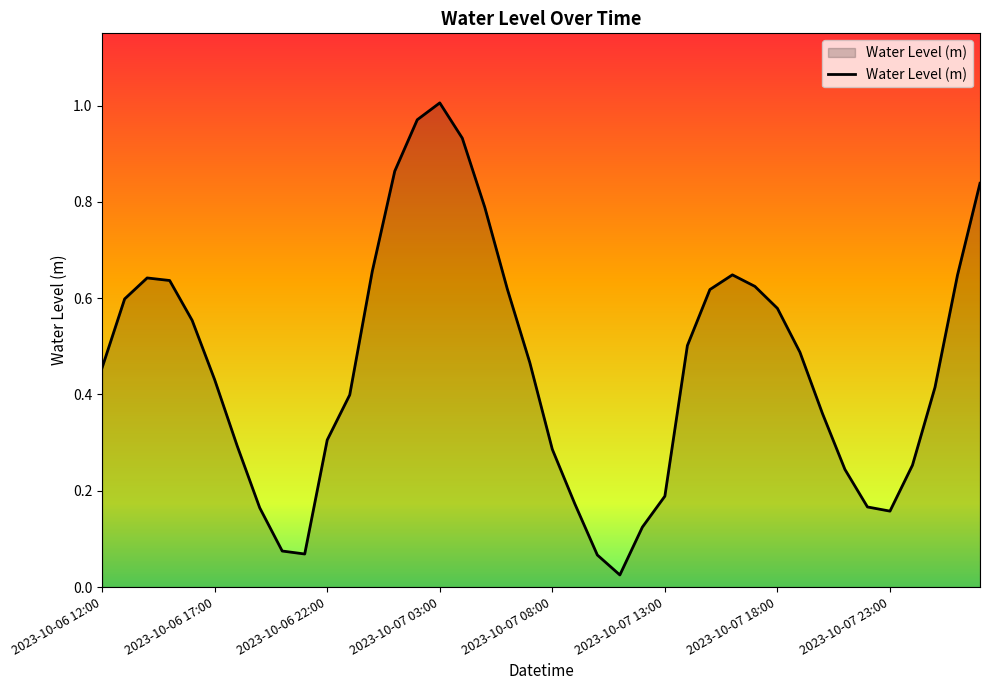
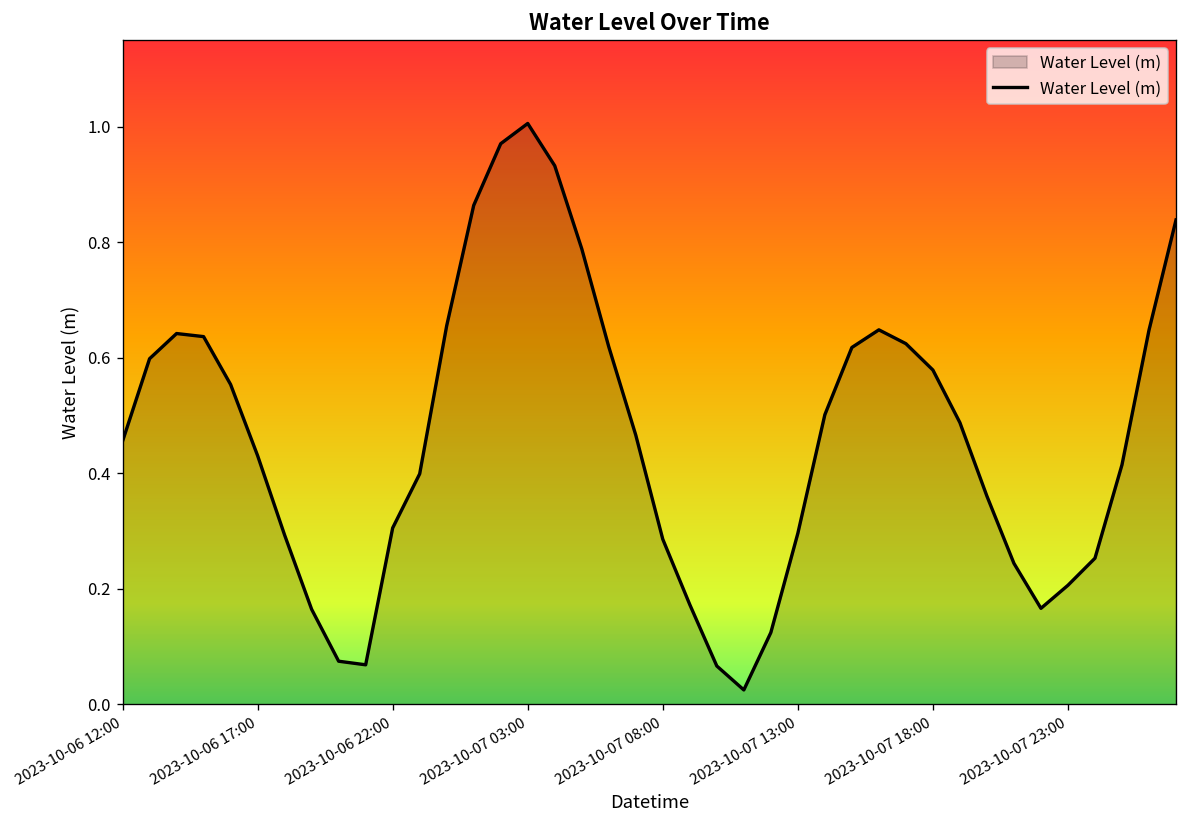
2023-10-07 13:00: 0.19 -> 0.30
2023-10-07 23:00: 0.16 -> 0.21
